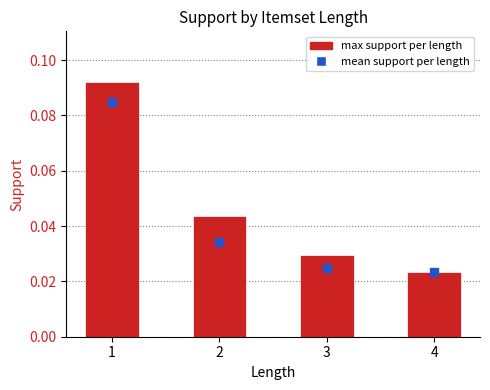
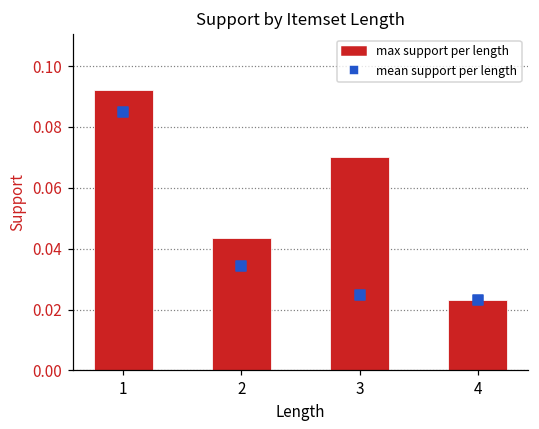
max support per length, 3: 0.029 -> 0.070
